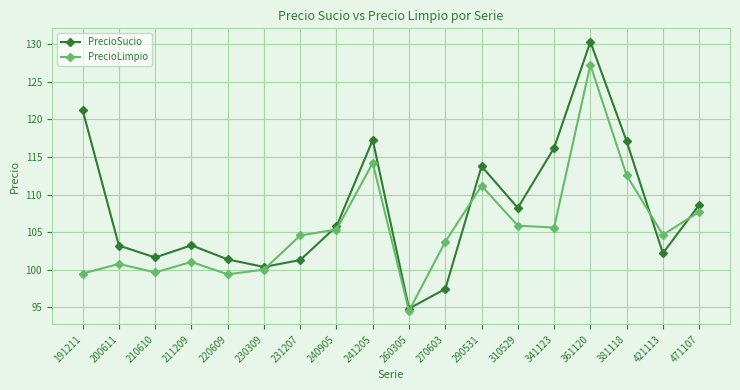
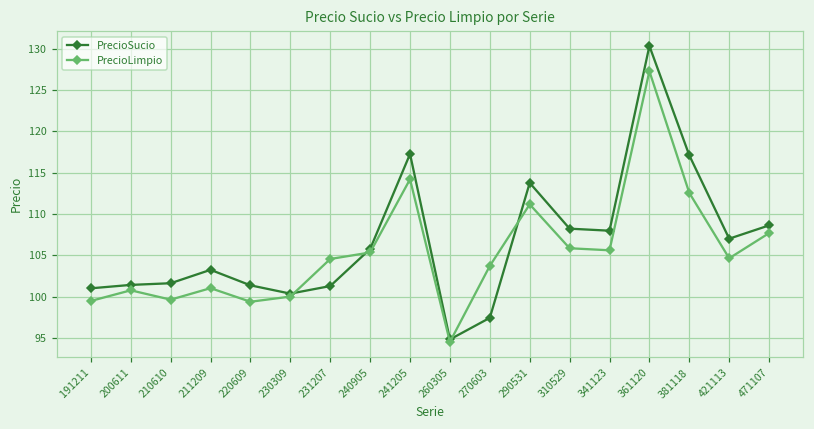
PrecioSucio, 191211: 121 -> 101
PrecioSucio, 200611: 103 -> 101
PrecioSucio, 341123: 116 -> 108
PrecioSucio, 421113: 102 -> 107
